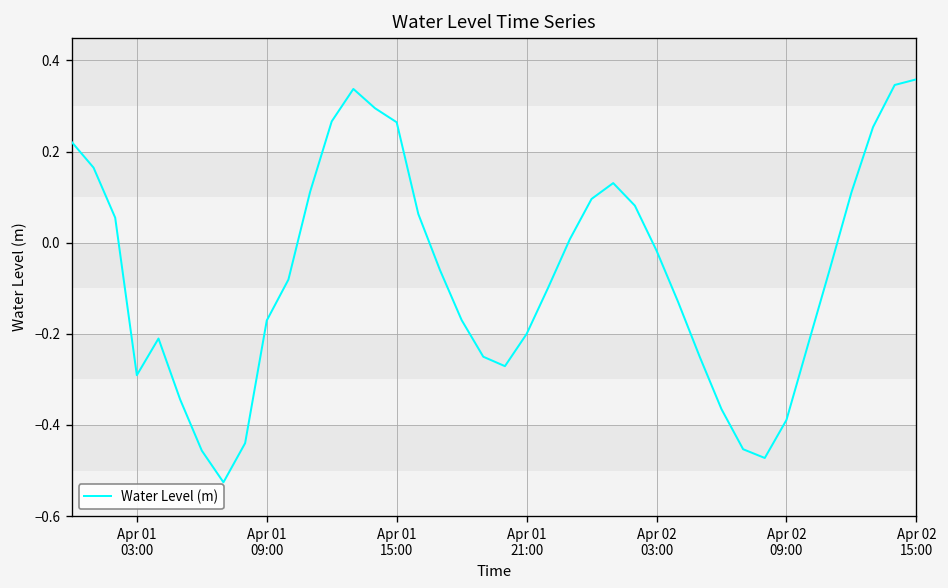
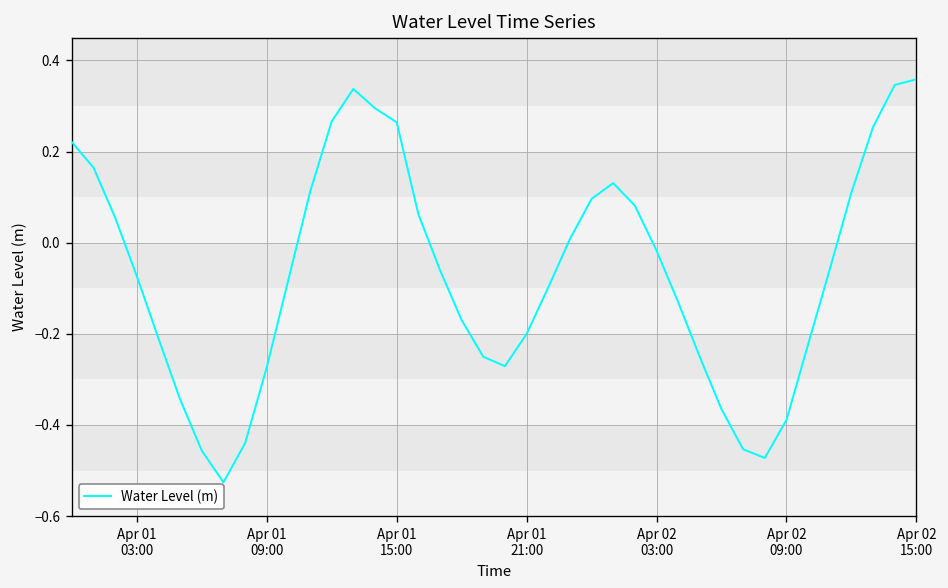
Apr 01 03:00: -0.29 -> -0.07
Apr 01 09:00: -0.17 -> -0.27
